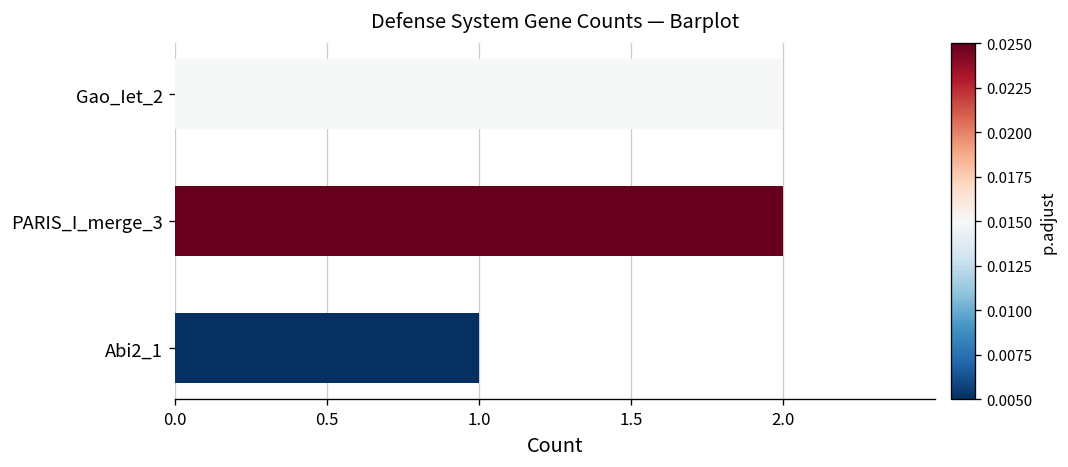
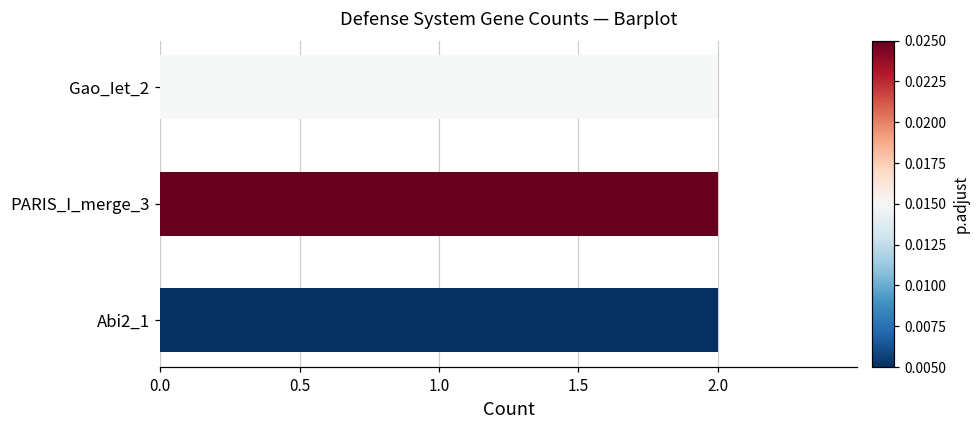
Abi2_1: 1 -> 2
